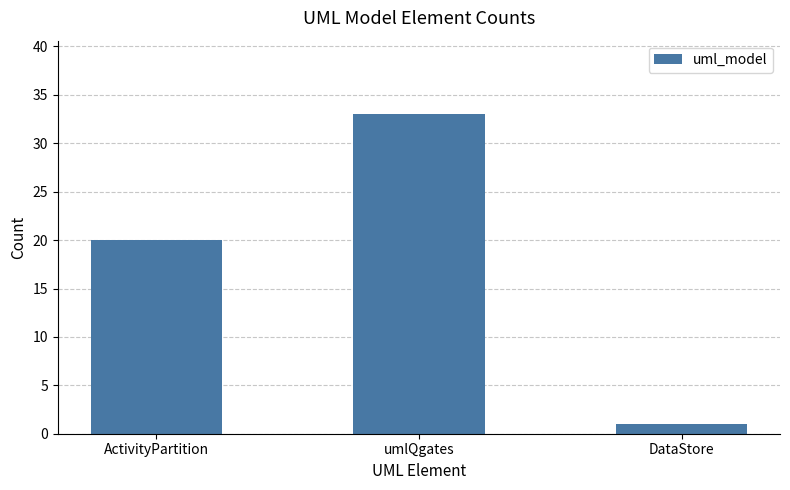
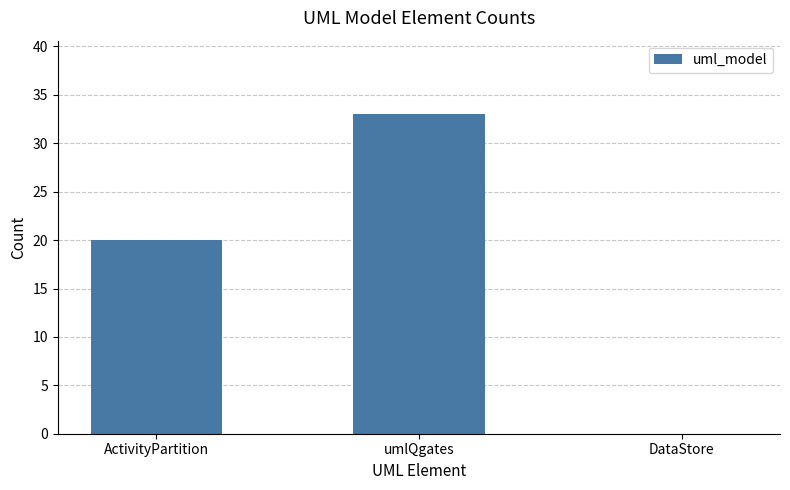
DataStore: 1 -> 0
